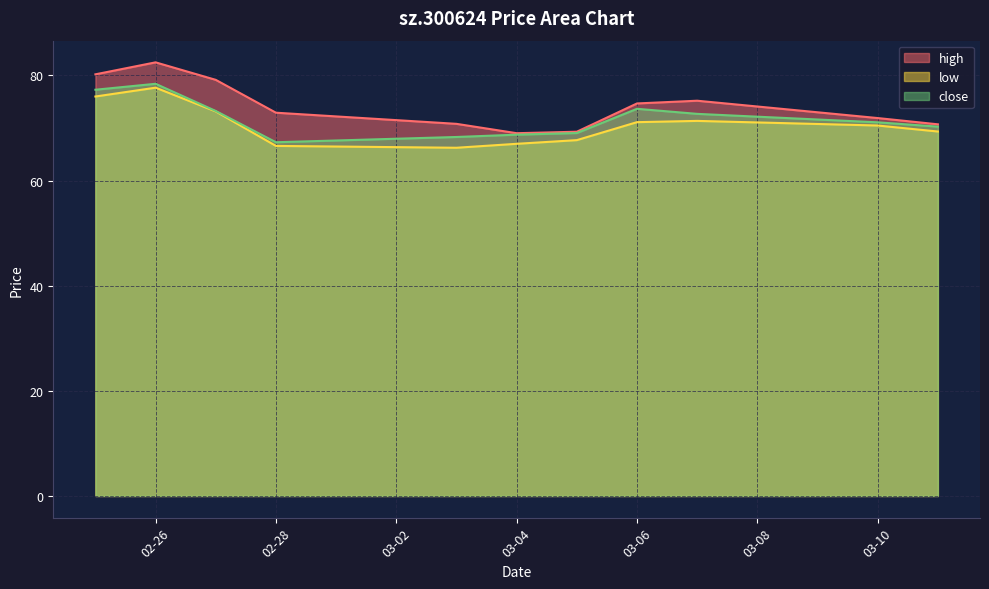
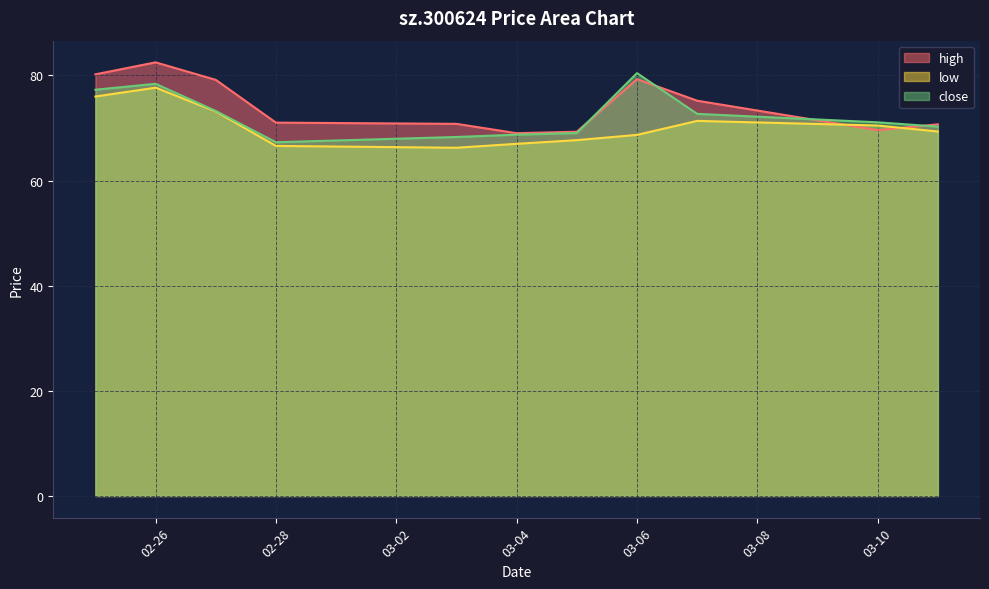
high, 02-28: 73 -> 71
high, 03-06: 75 -> 79
low, 03-06: 71 -> 69
close, 03-06: 74 -> 80
high, 03-10: 72 -> 70
